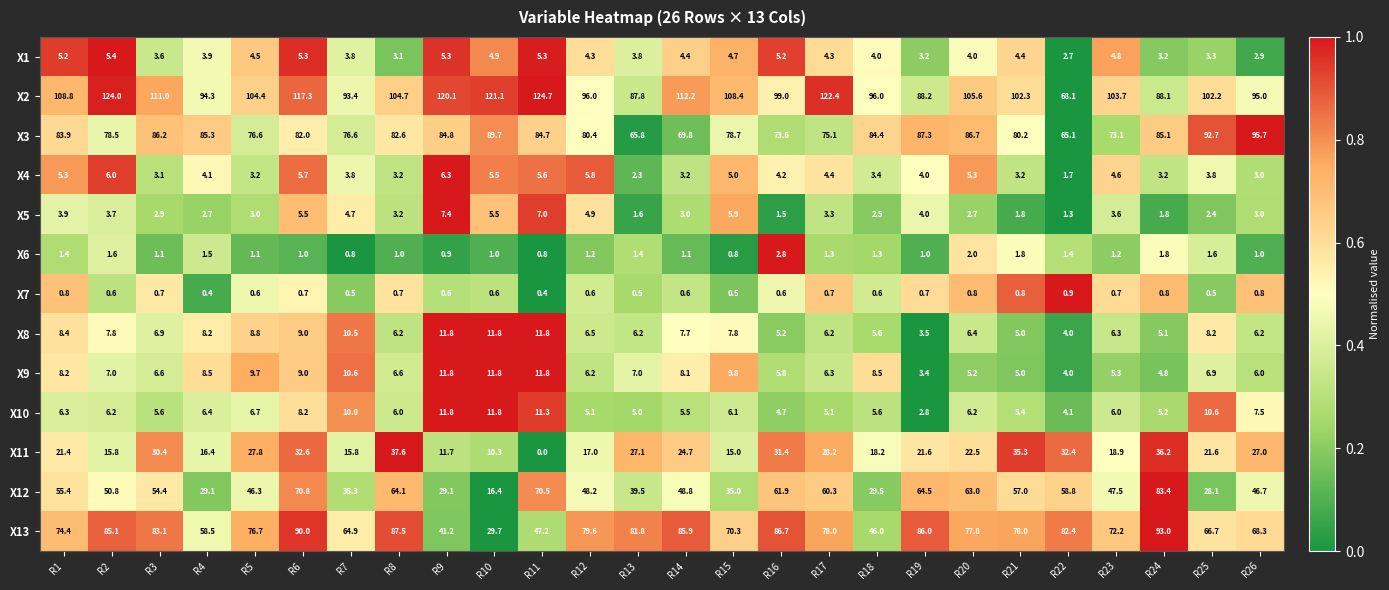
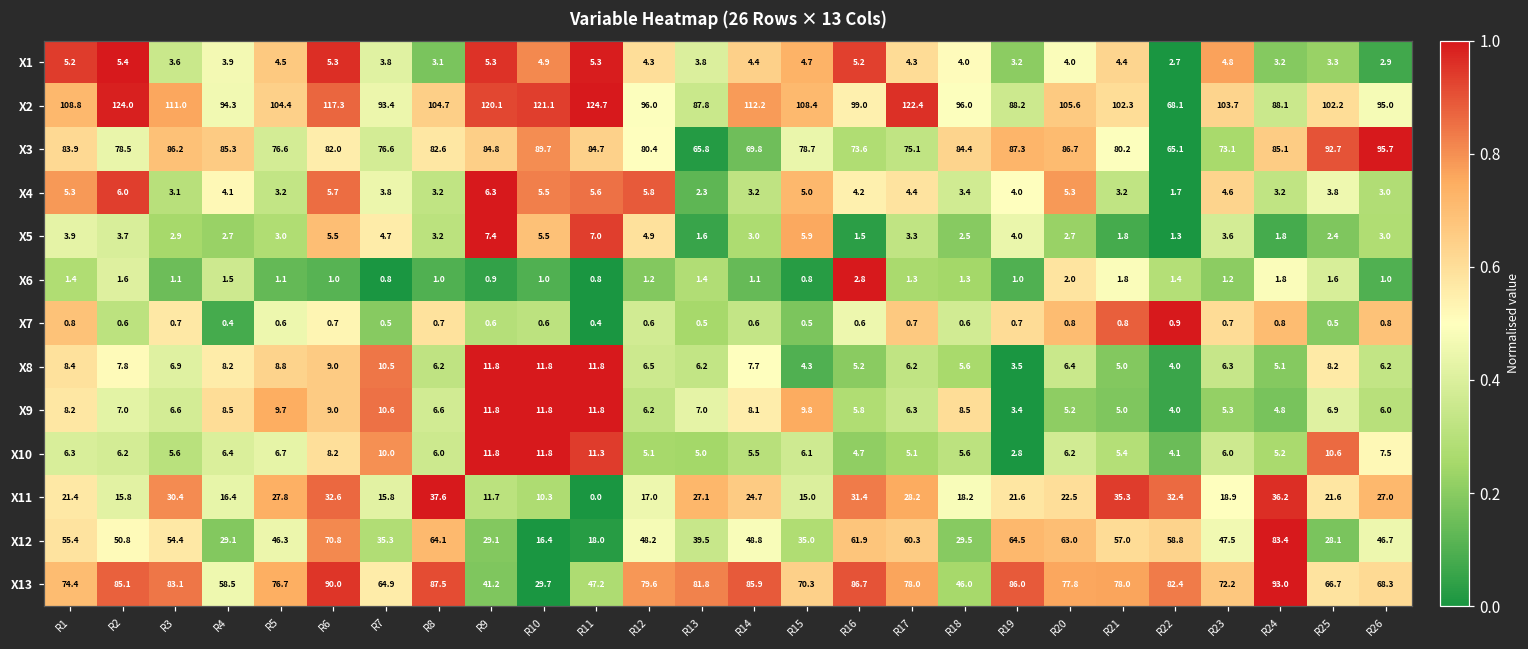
X8, R15: 7.8 -> 4.3
X12, R11: 70.5 -> 18.0
